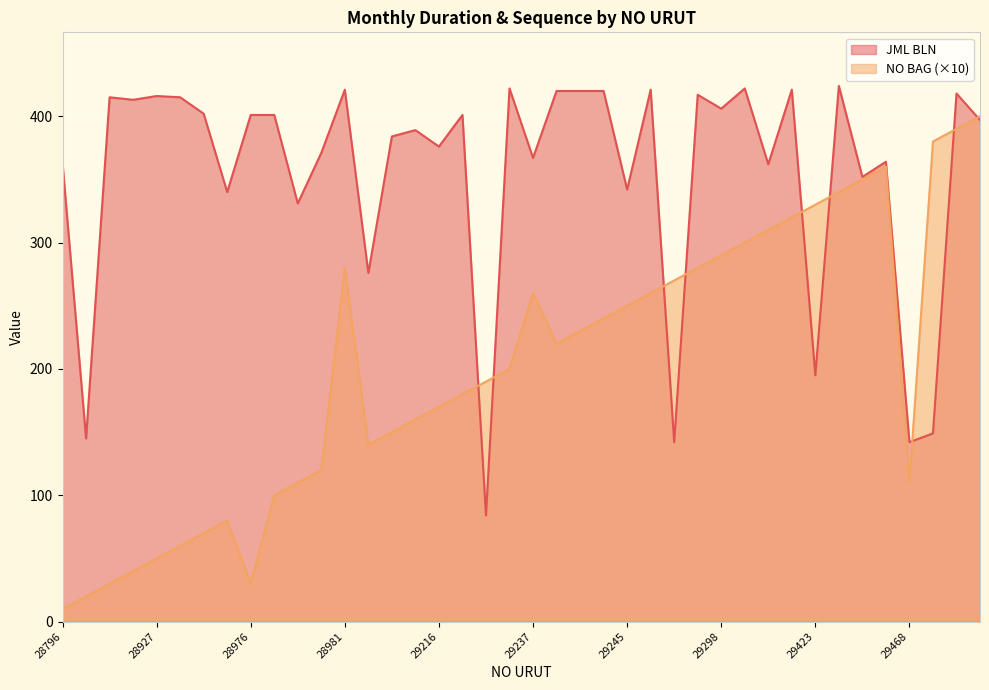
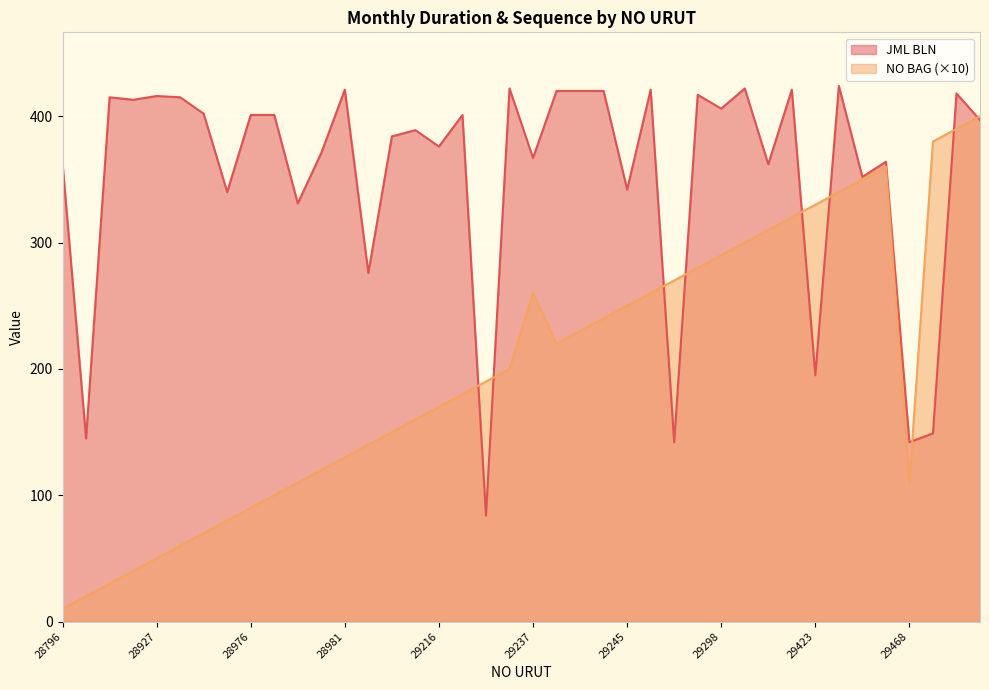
NO BAG (×10), 28976: 30 -> 90
NO BAG (×10), 28981: 280 -> 130
